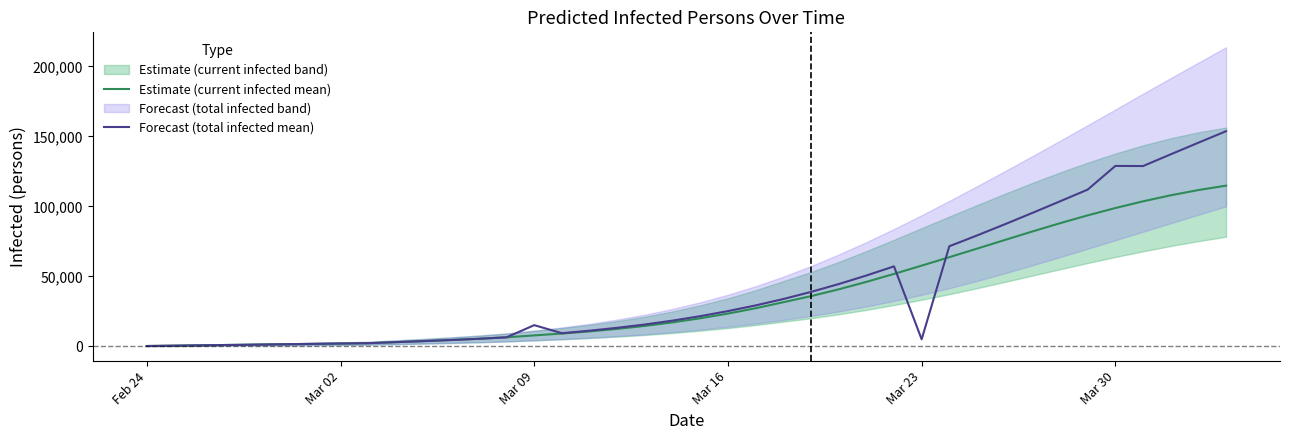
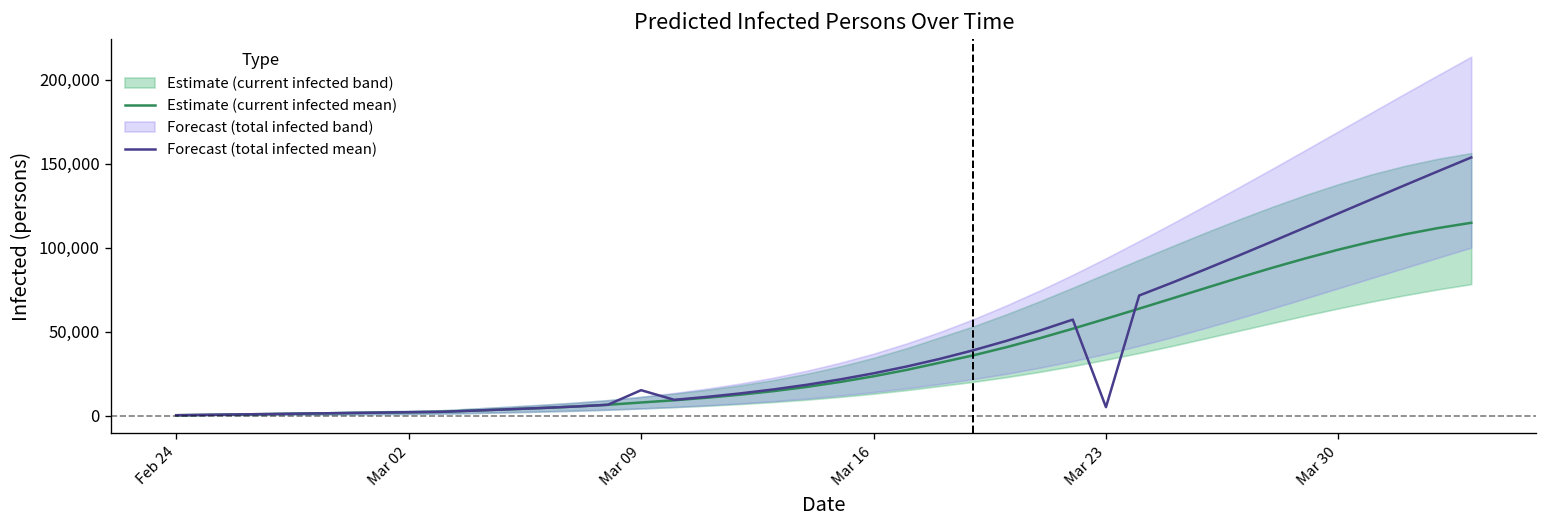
Forecast (total infected mean), Mar 30: 129,000 -> 120,000
